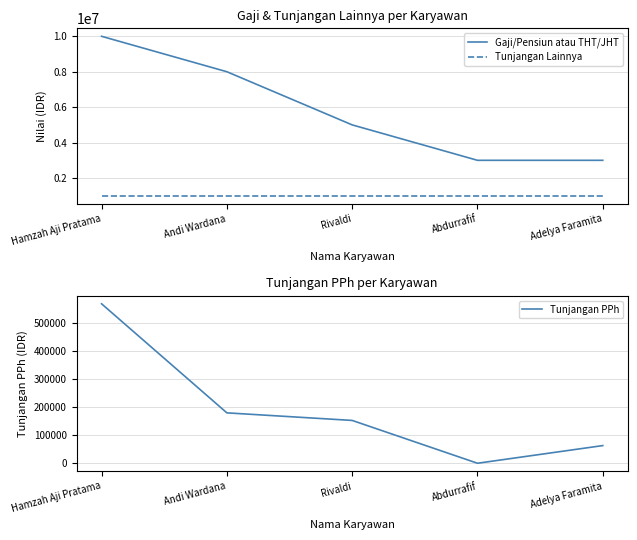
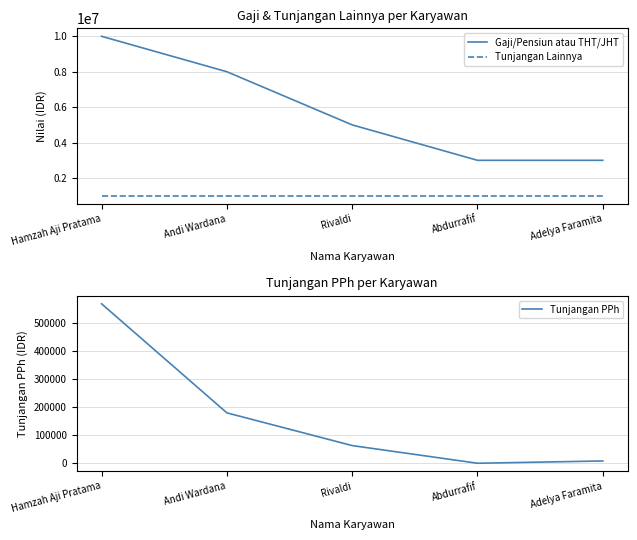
Tunjangan PPh per Karyawan, Rivaldi: 150000 -> 60000
Tunjangan PPh per Karyawan, Adelya Faramita: 60000 -> 10000
